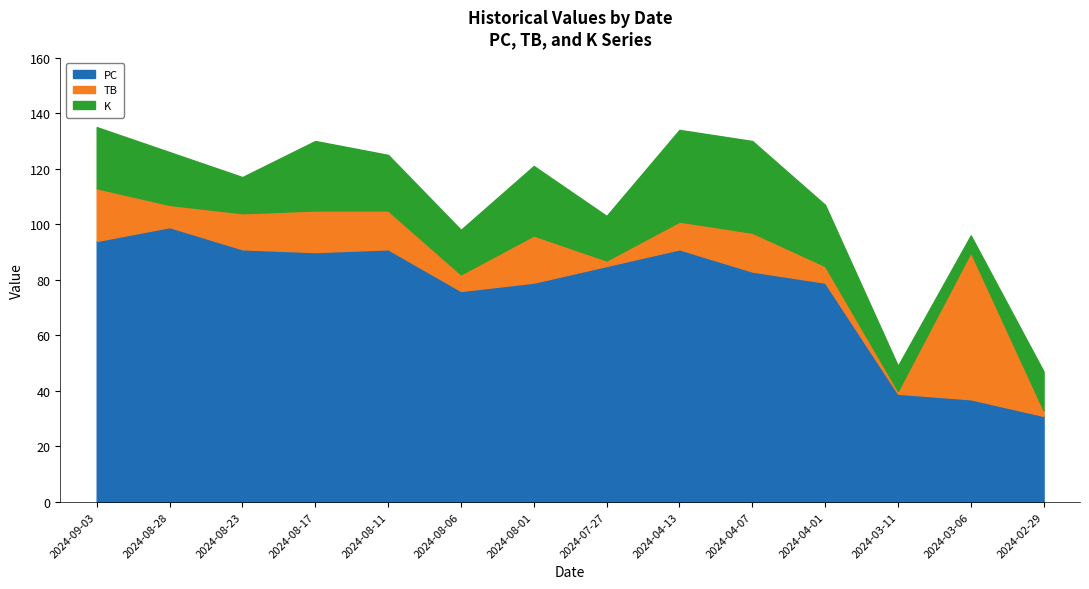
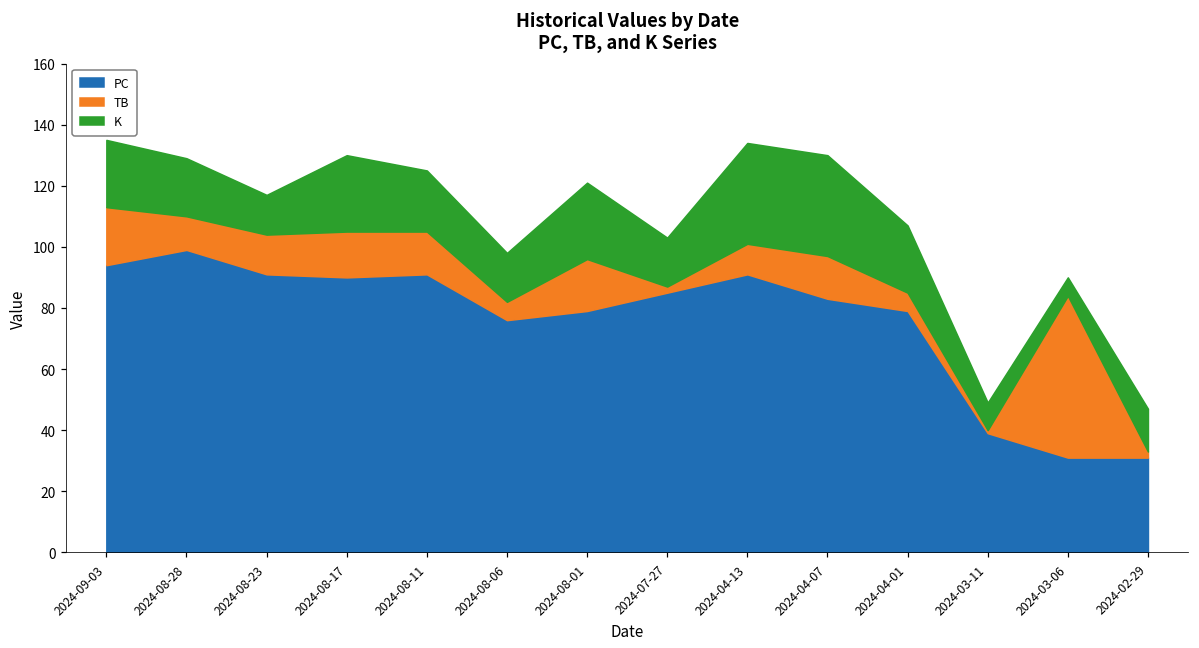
TB, 2024-08-28: 8 -> 11
PC, 2024-03-06: 37 -> 31
